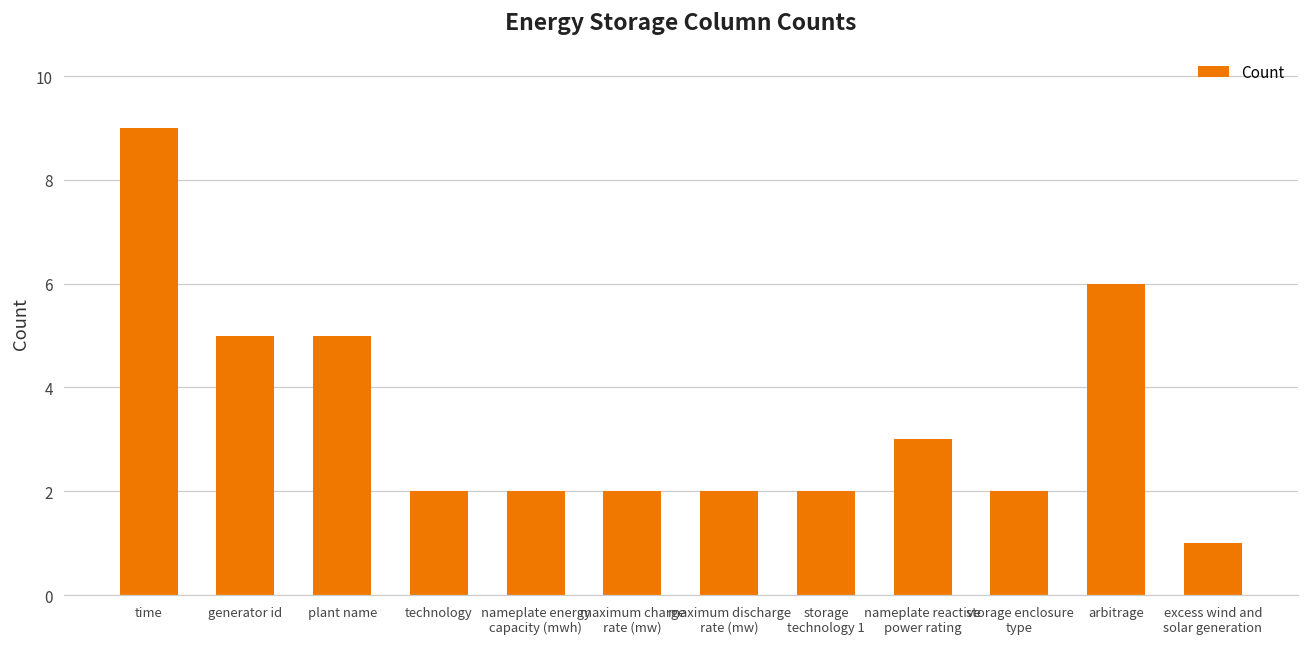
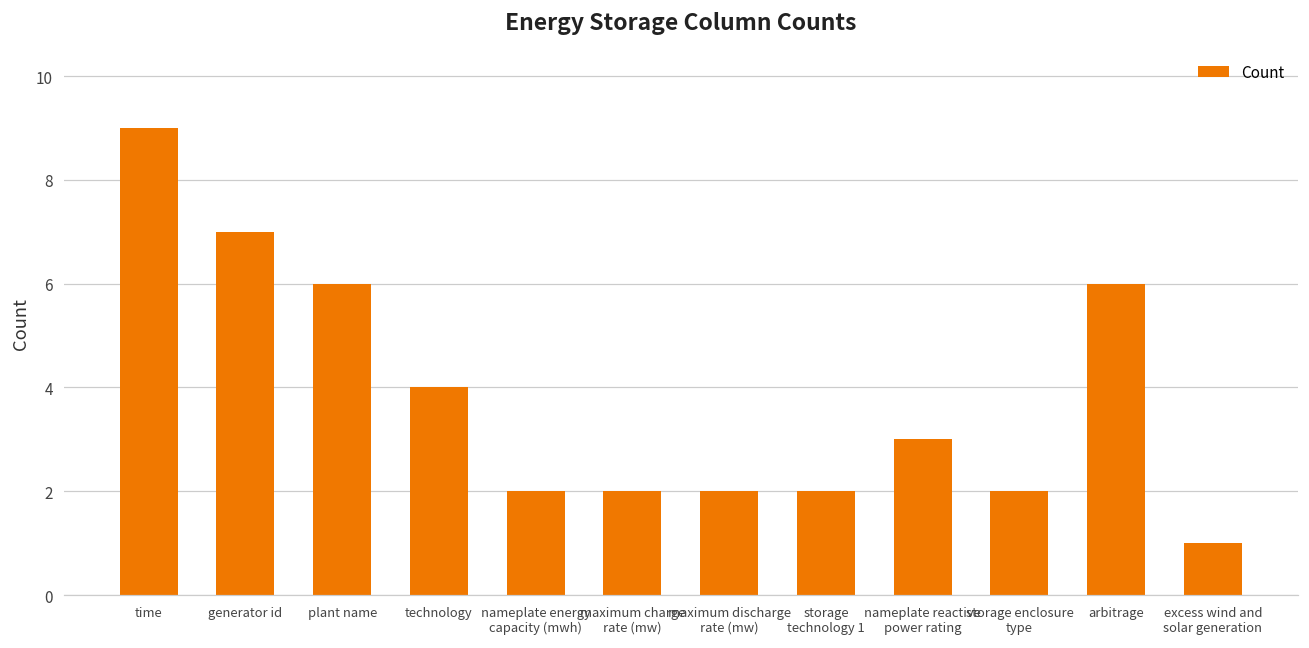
generator id: 5 -> 7
plant name: 5 -> 6
technology: 2 -> 4
